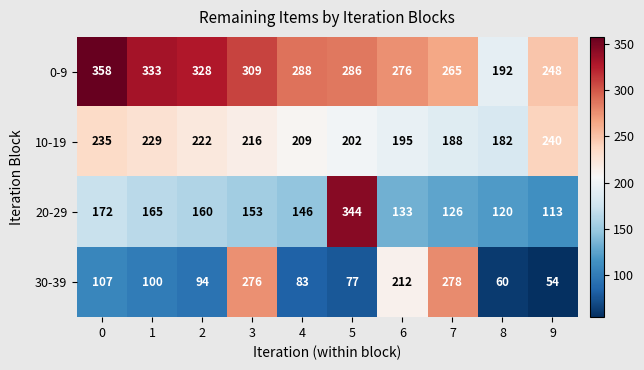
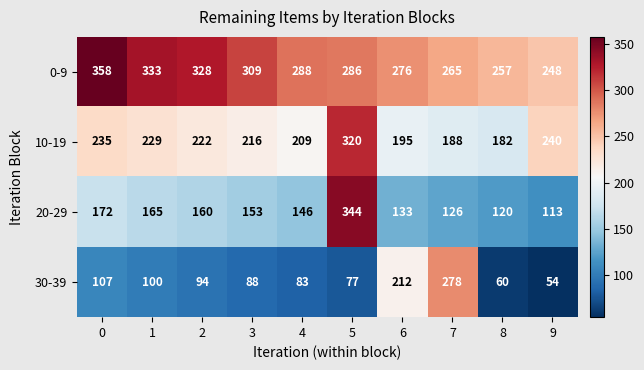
0-9, 8: 192 -> 257
10-19, 5: 202 -> 320
30-39, 3: 276 -> 88
